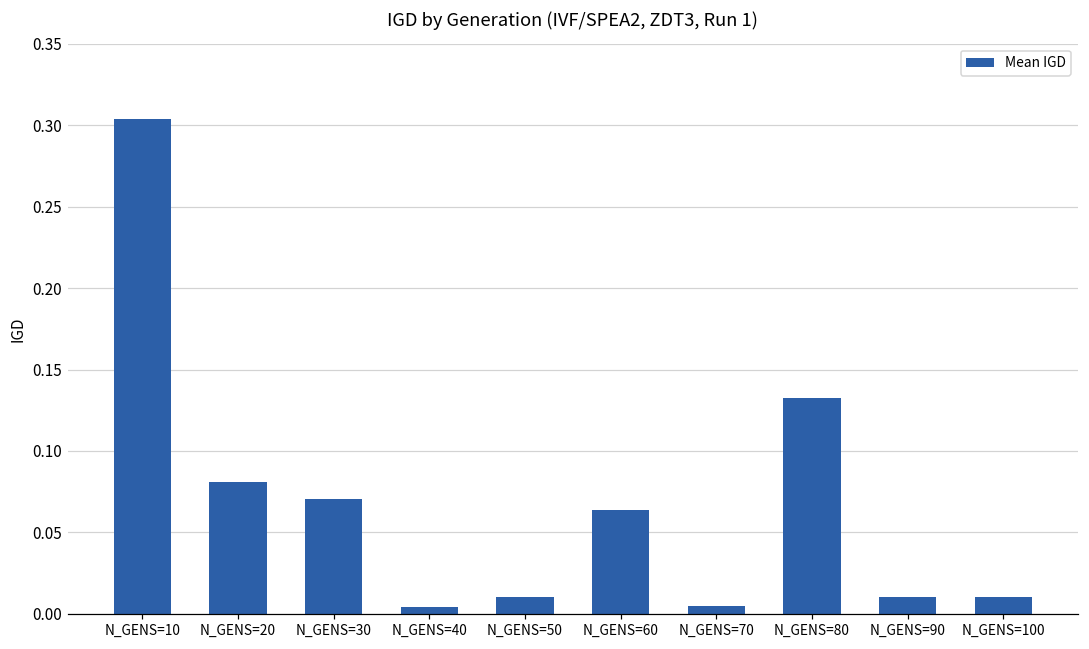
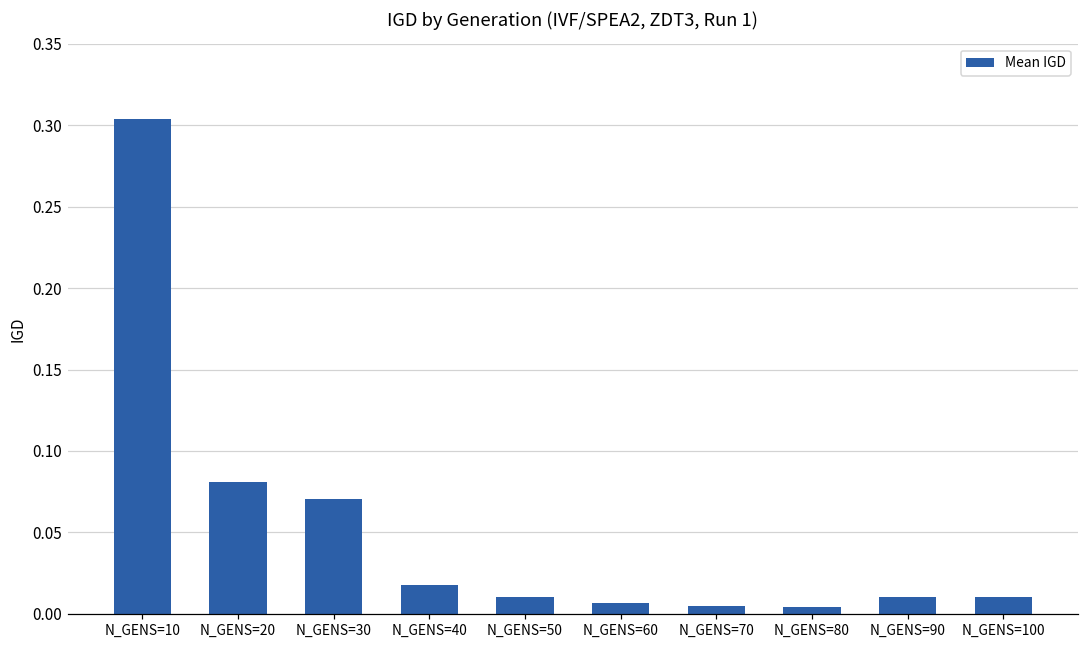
N_GENS=40: 0.004 -> 0.018
N_GENS=60: 0.064 -> 0.006
N_GENS=80: 0.132 -> 0.004
